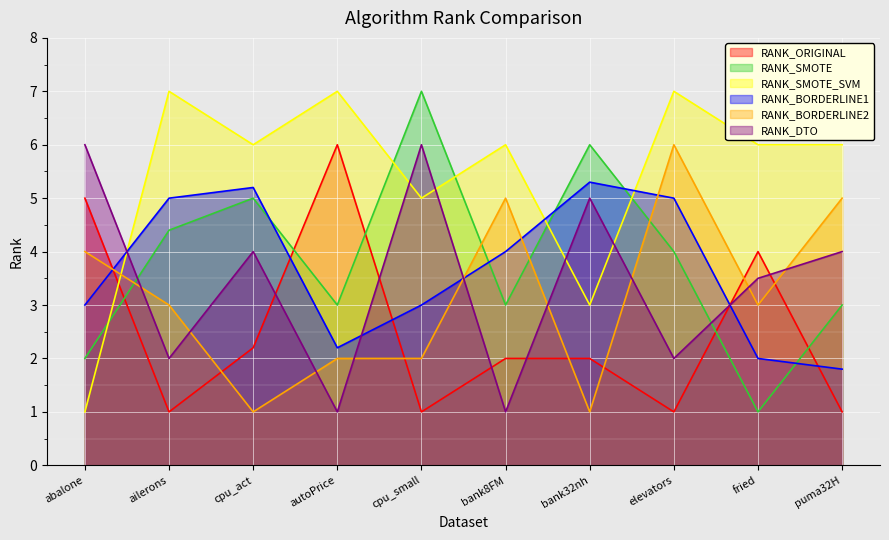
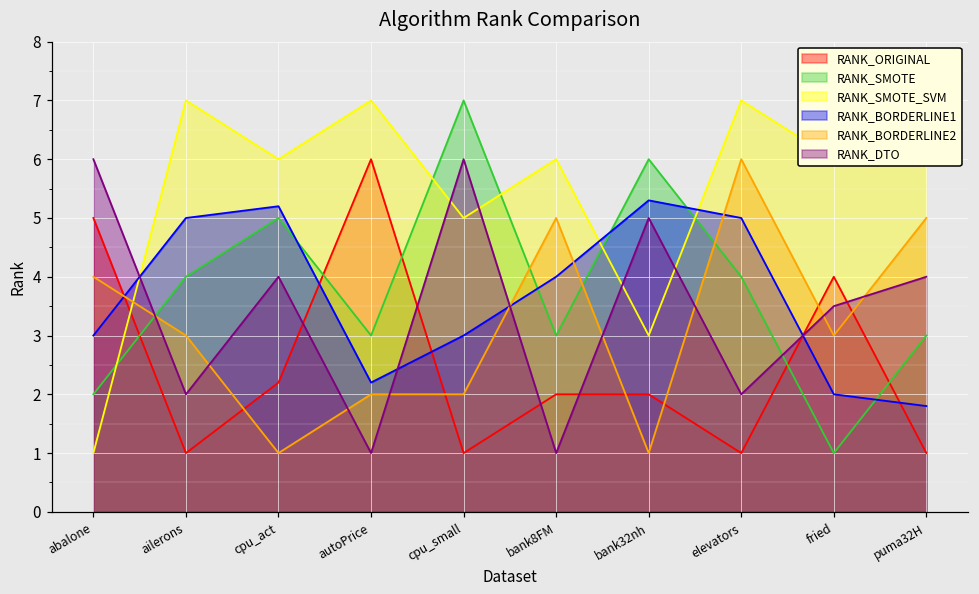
RANK_SMOTE, ailerons: 4.4 -> 4.0
